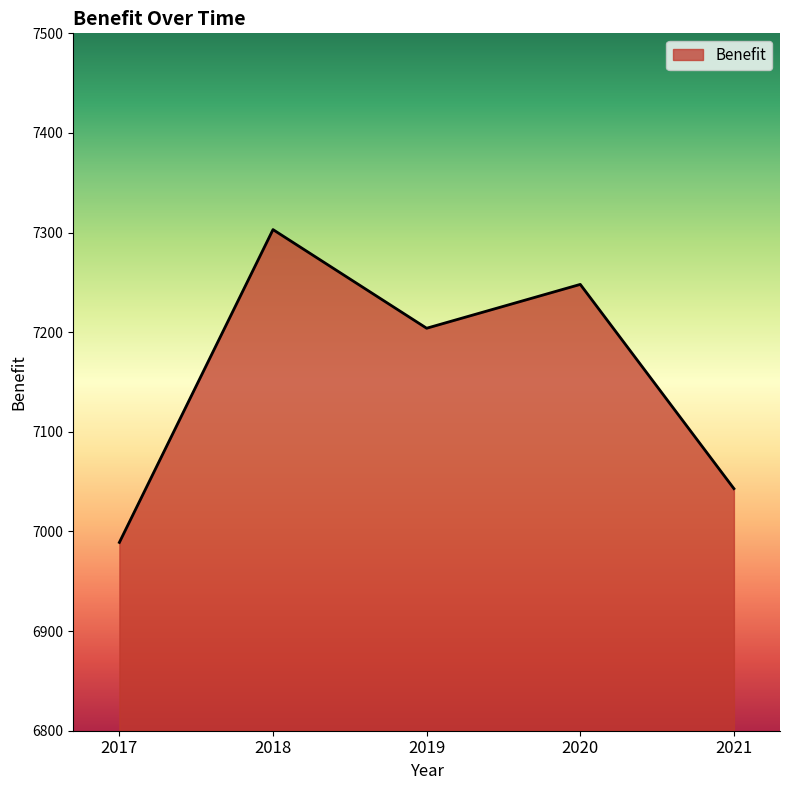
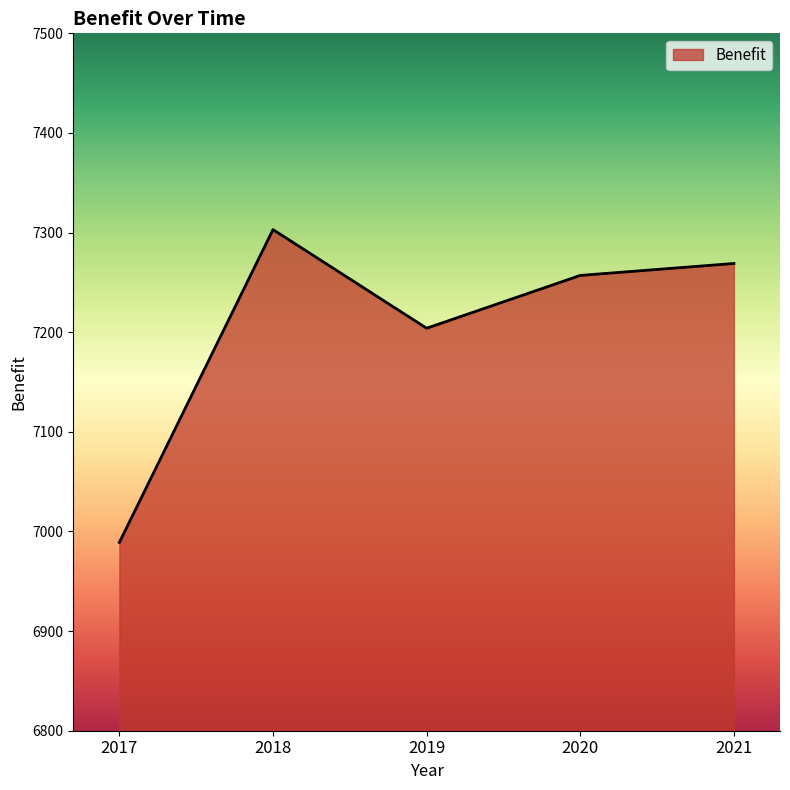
2020: 7250 -> 7260
2021: 7040 -> 7270
